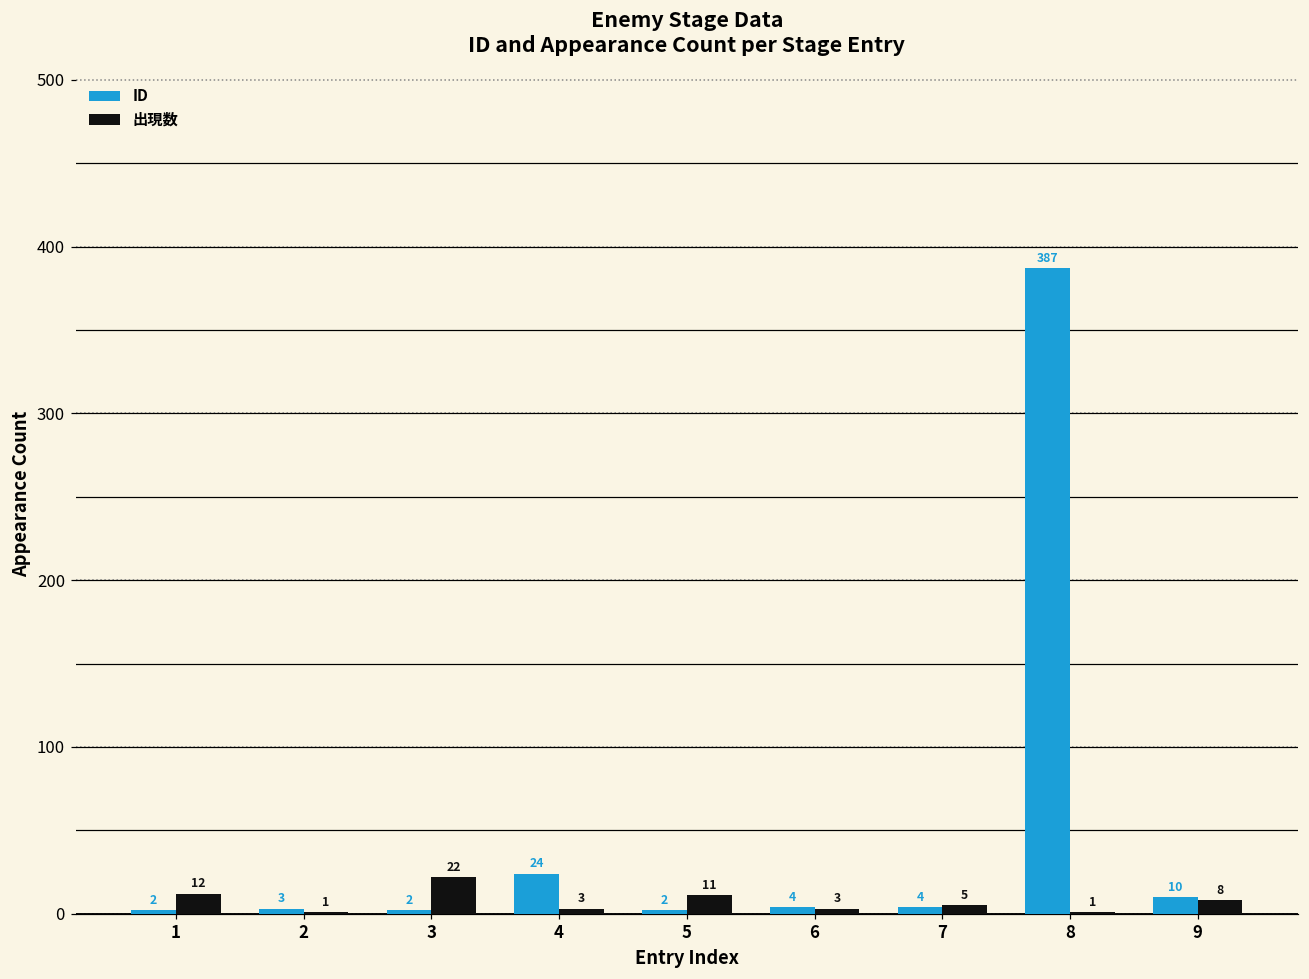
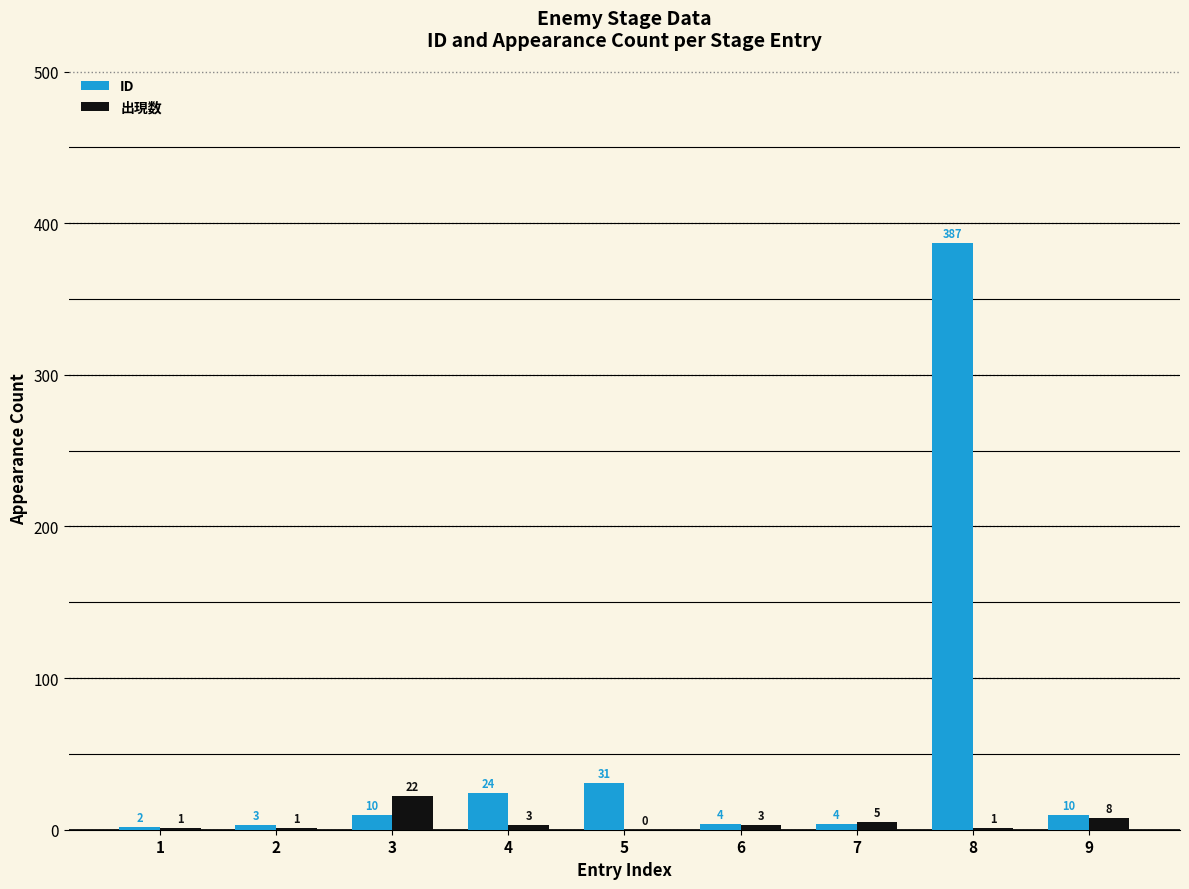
出現数, 1: 12 -> 1
ID, 3: 2 -> 10
ID, 5: 2 -> 31
出現数, 5: 11 -> 0
